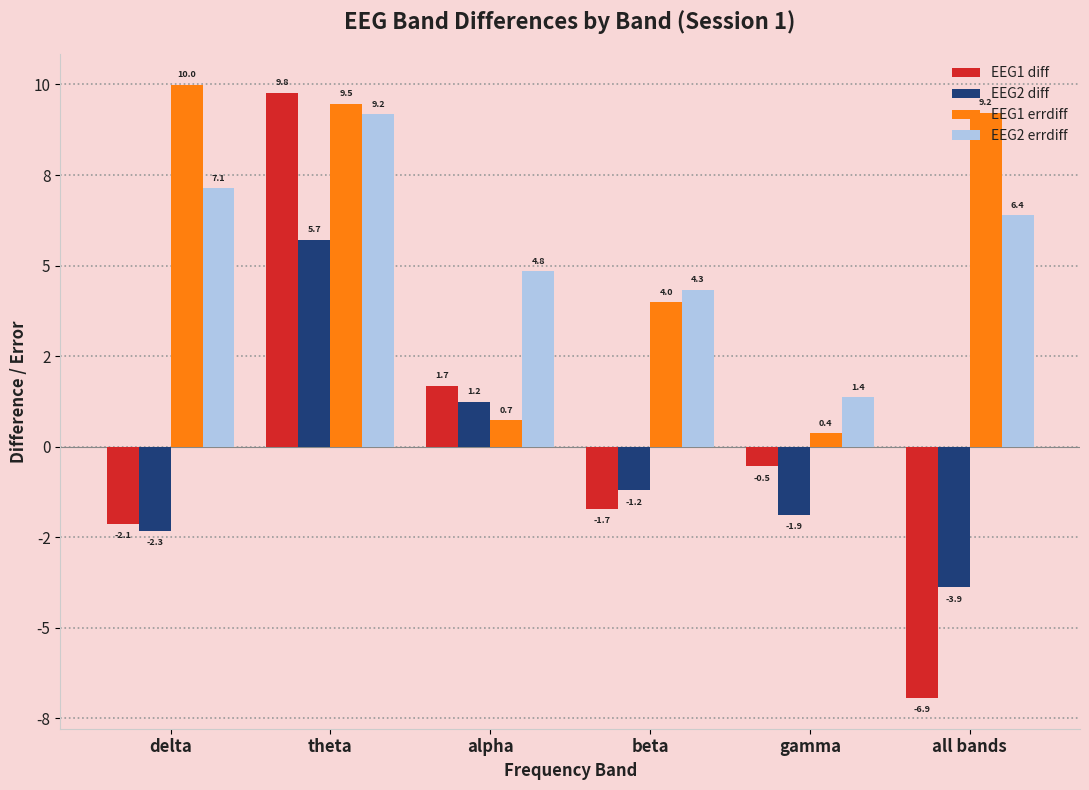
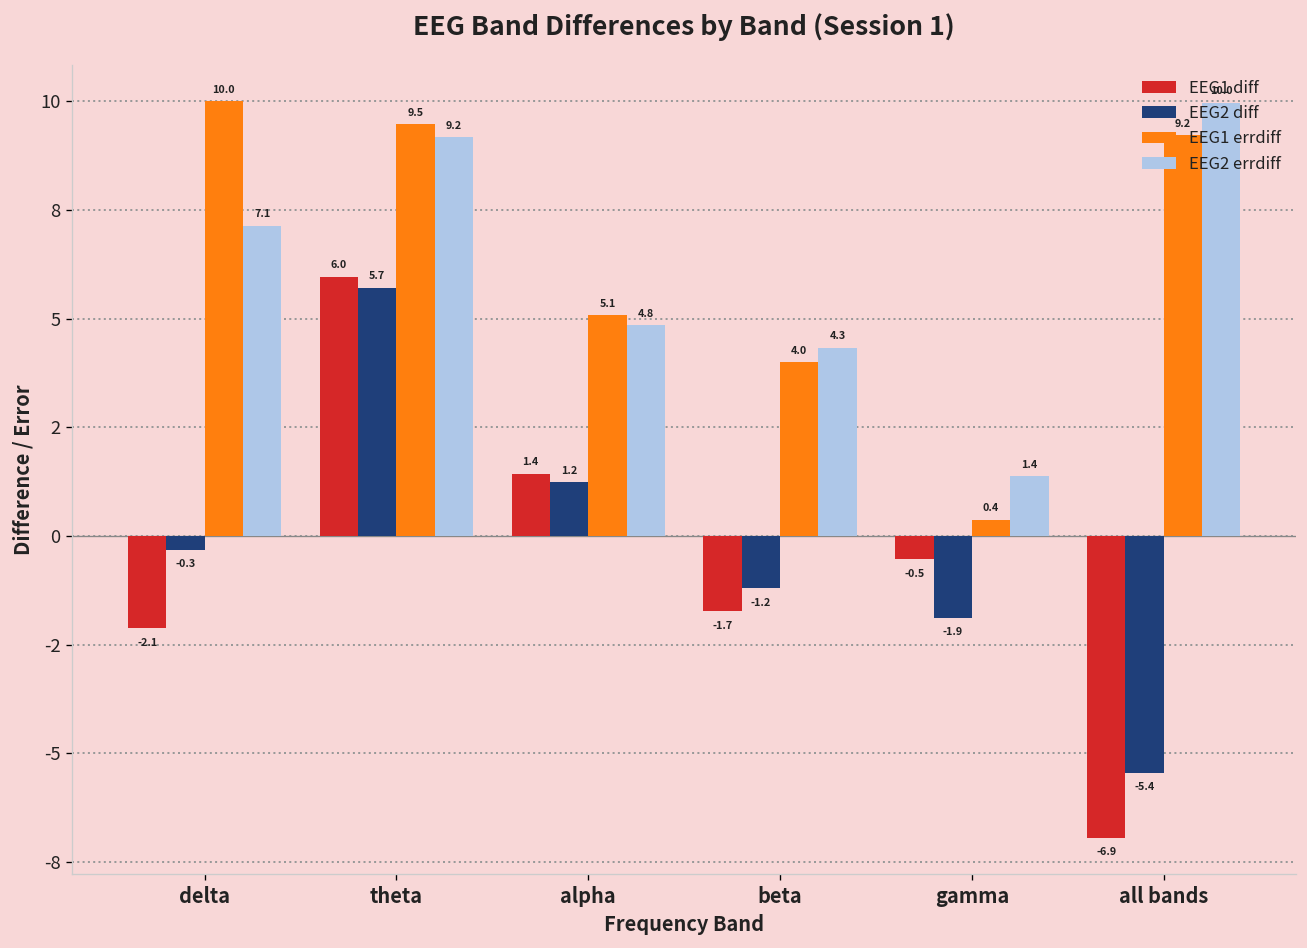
EEG2 diff, delta: -2.3 -> -0.3
EEG1 diff, theta: 9.8 -> 6.0
EEG1 diff, alpha: 1.7 -> 1.4
EEG1 errdiff, alpha: 0.7 -> 5.1
EEG2 diff, all bands: -3.9 -> -5.4
EEG2 errdiff, all bands: 6.4 -> 10.0
